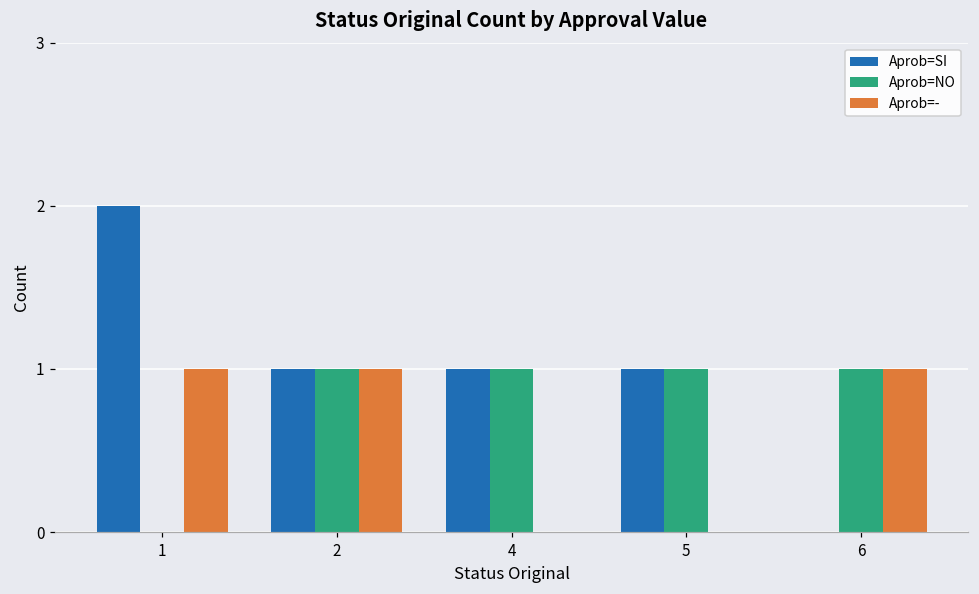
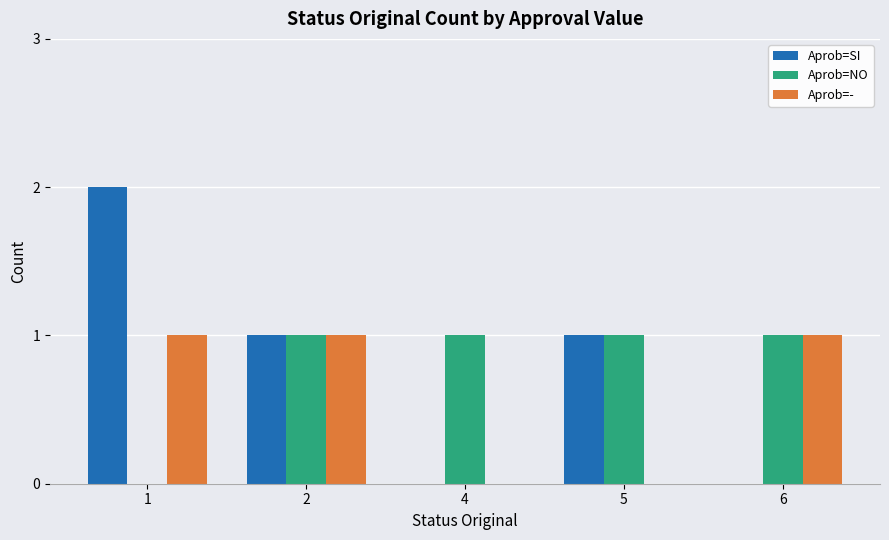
Aprob=SI, 4: 1 -> 0
